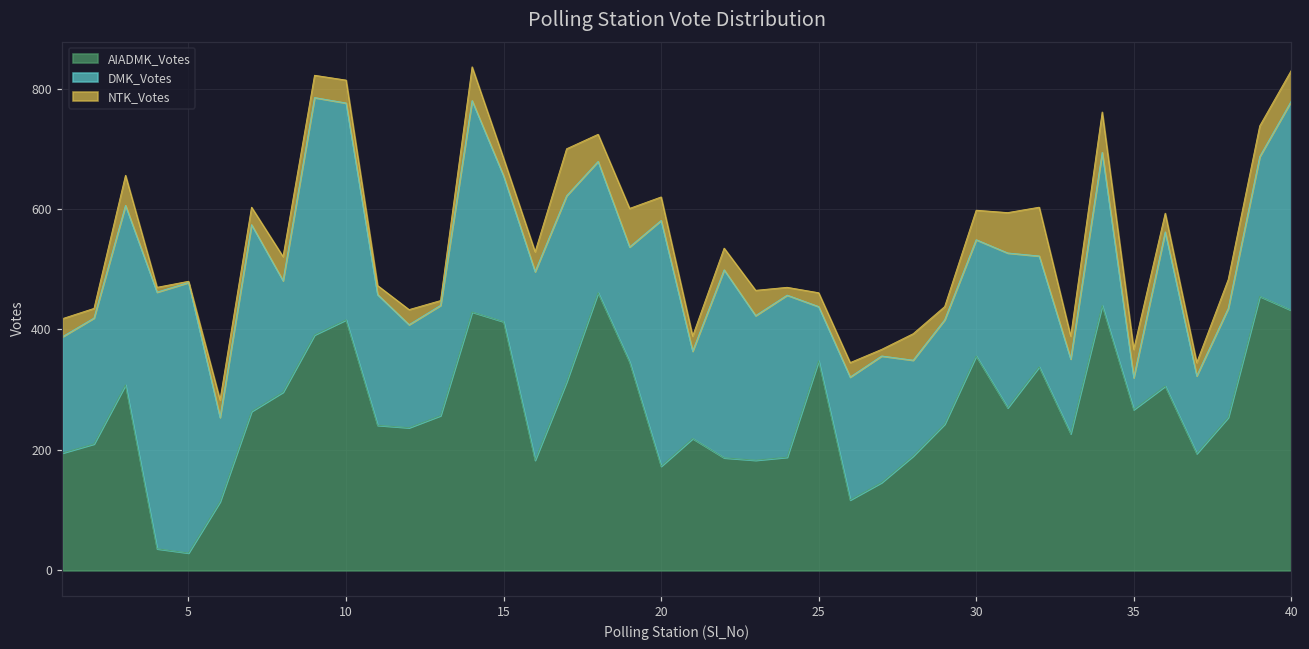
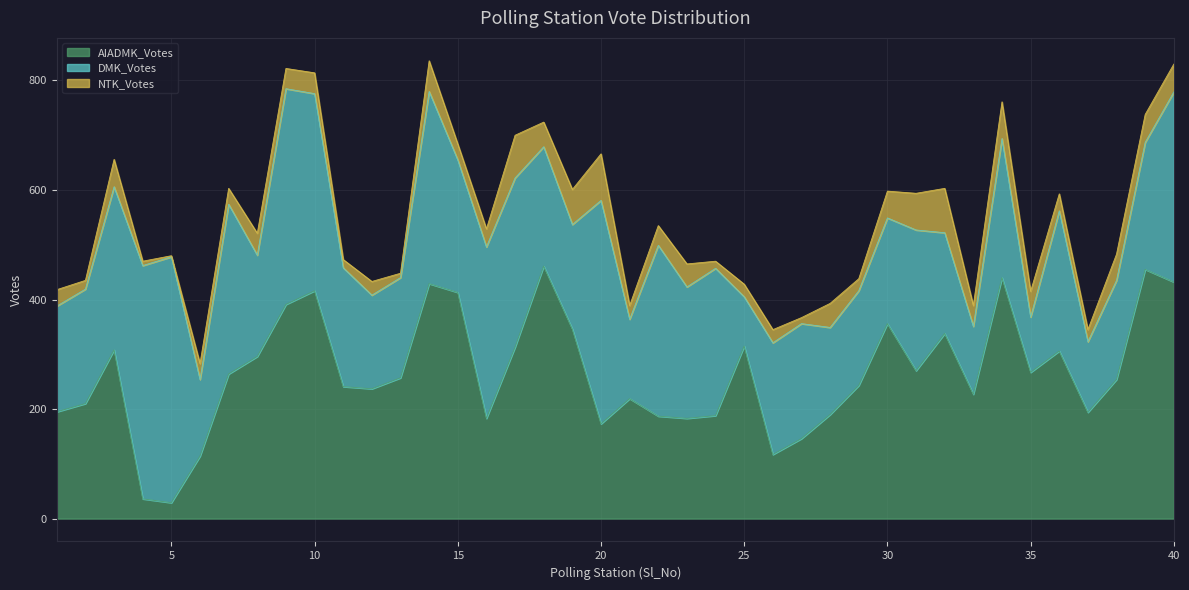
NTK_Votes, 20: 40 -> 90
AIADMK_Votes, 25: 350 -> 320
DMK_Votes, 35: 50 -> 100
